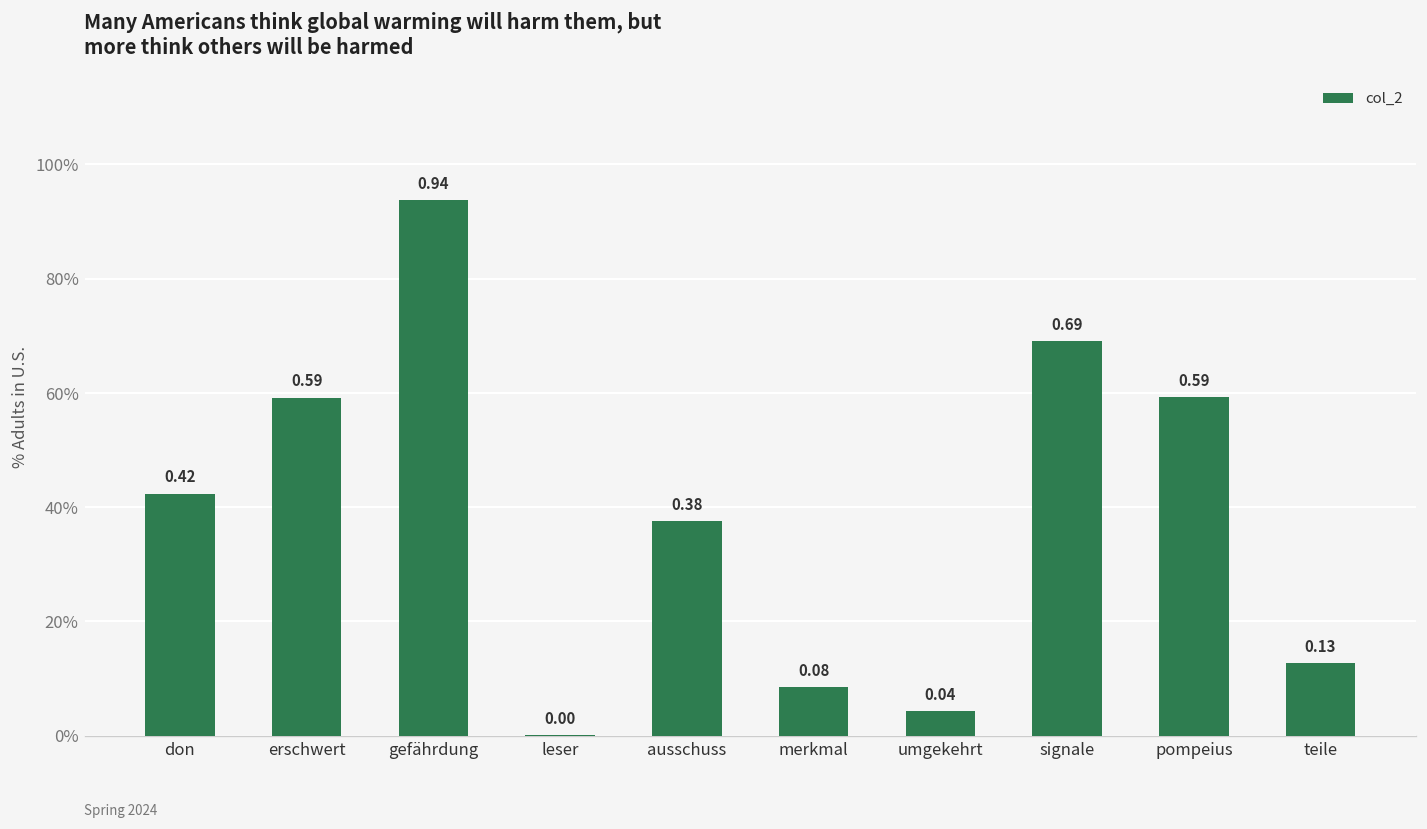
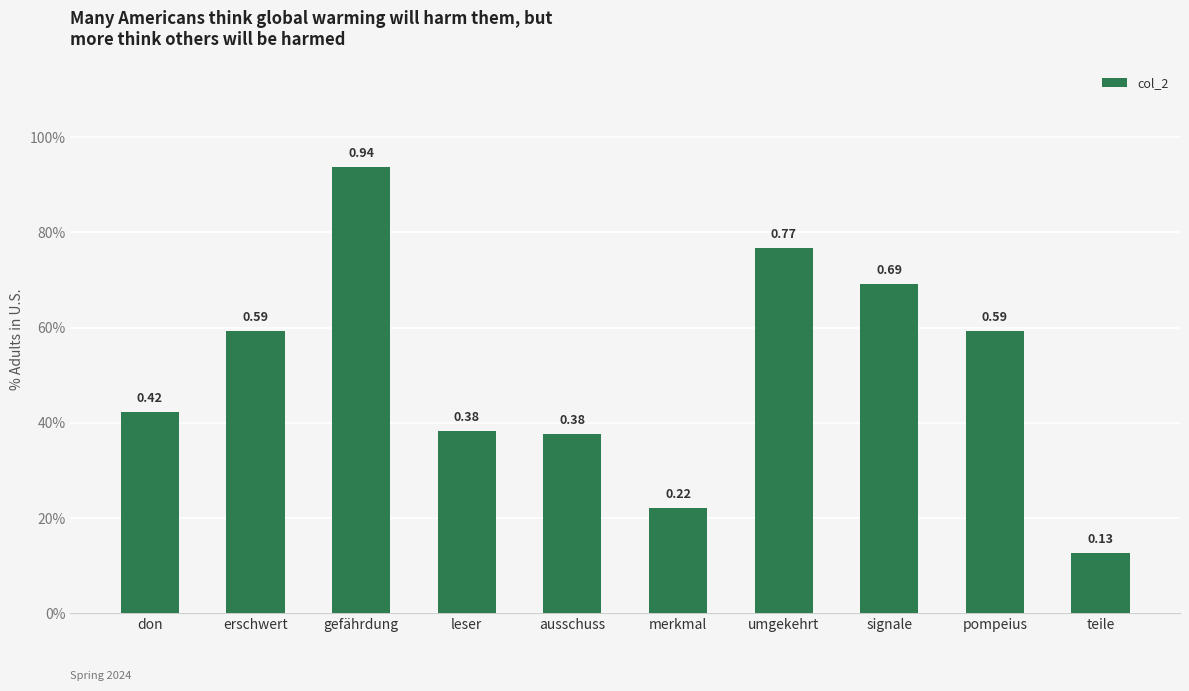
leser: 0.00 -> 0.38
merkmal: 0.08 -> 0.22
umgekehrt: 0.04 -> 0.77
